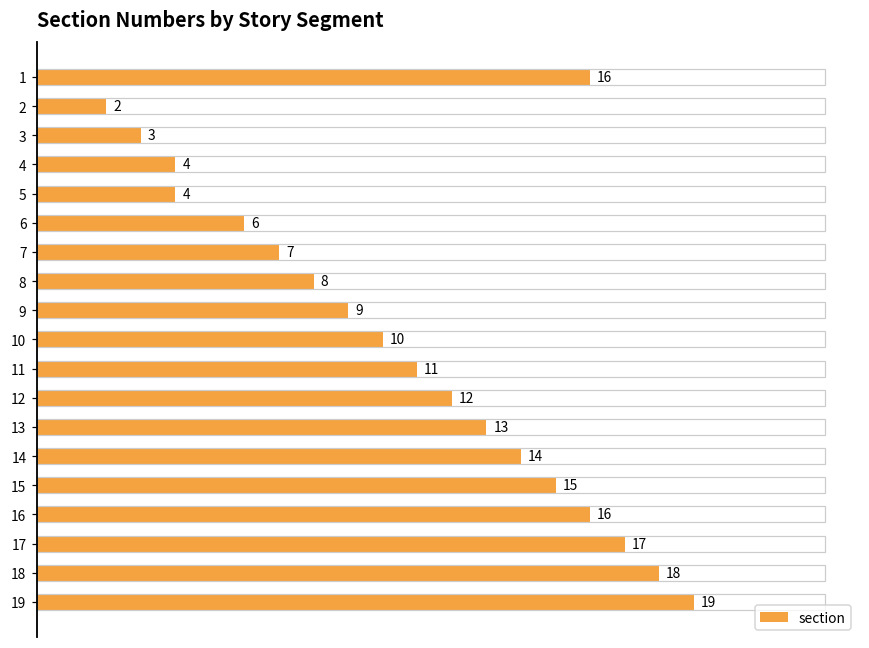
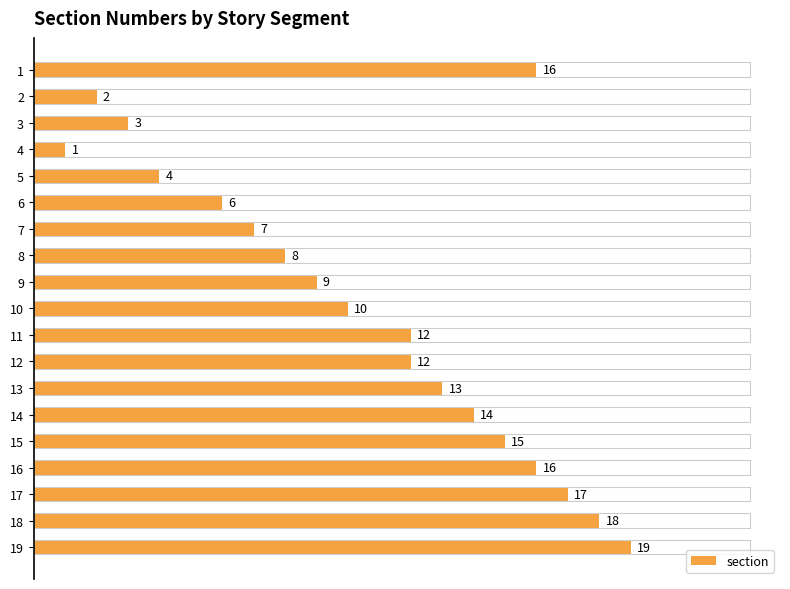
4: 4 -> 1
11: 11 -> 12
